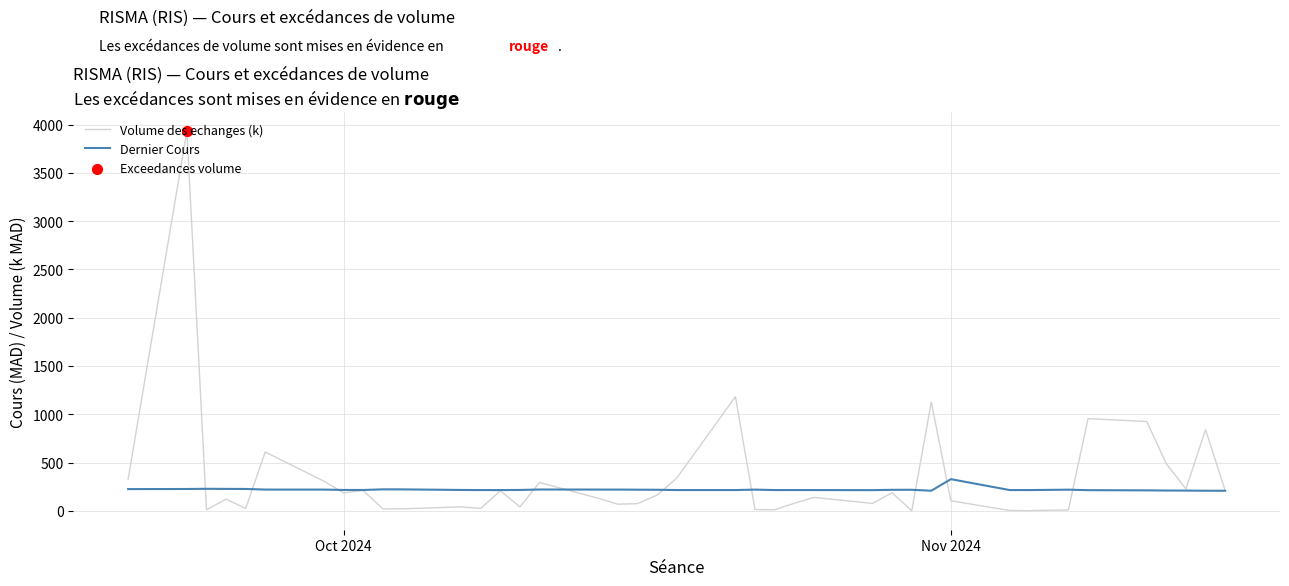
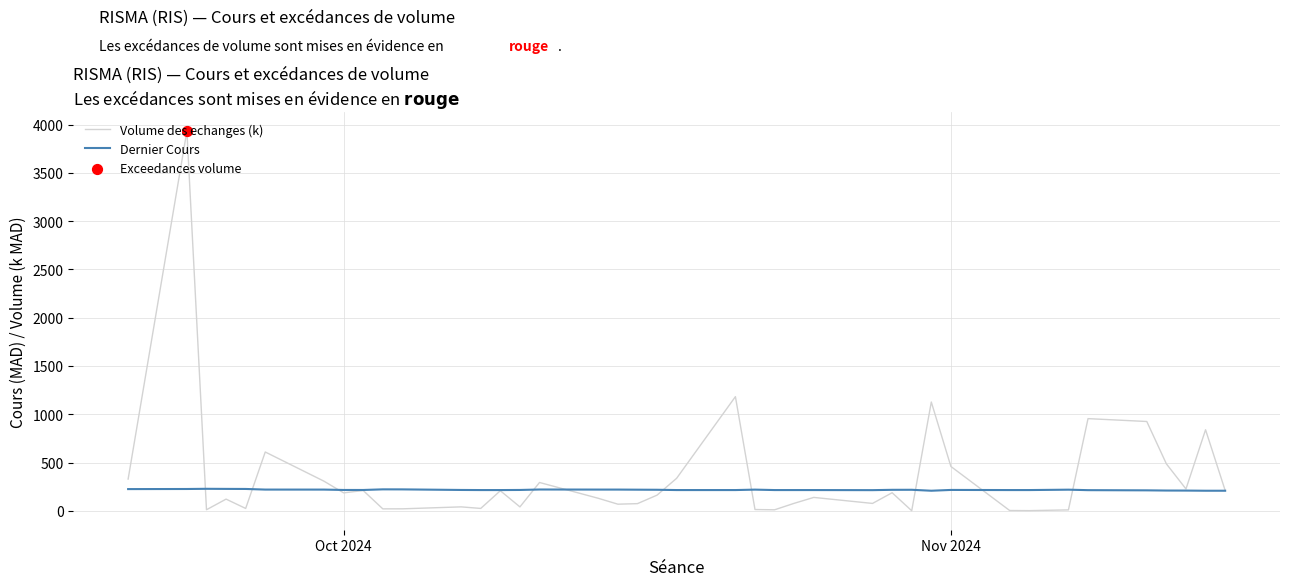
Volume des echanges (k), Nov 2024: 100 -> 500
Dernier Cours, Nov 2024: 300 -> 200
